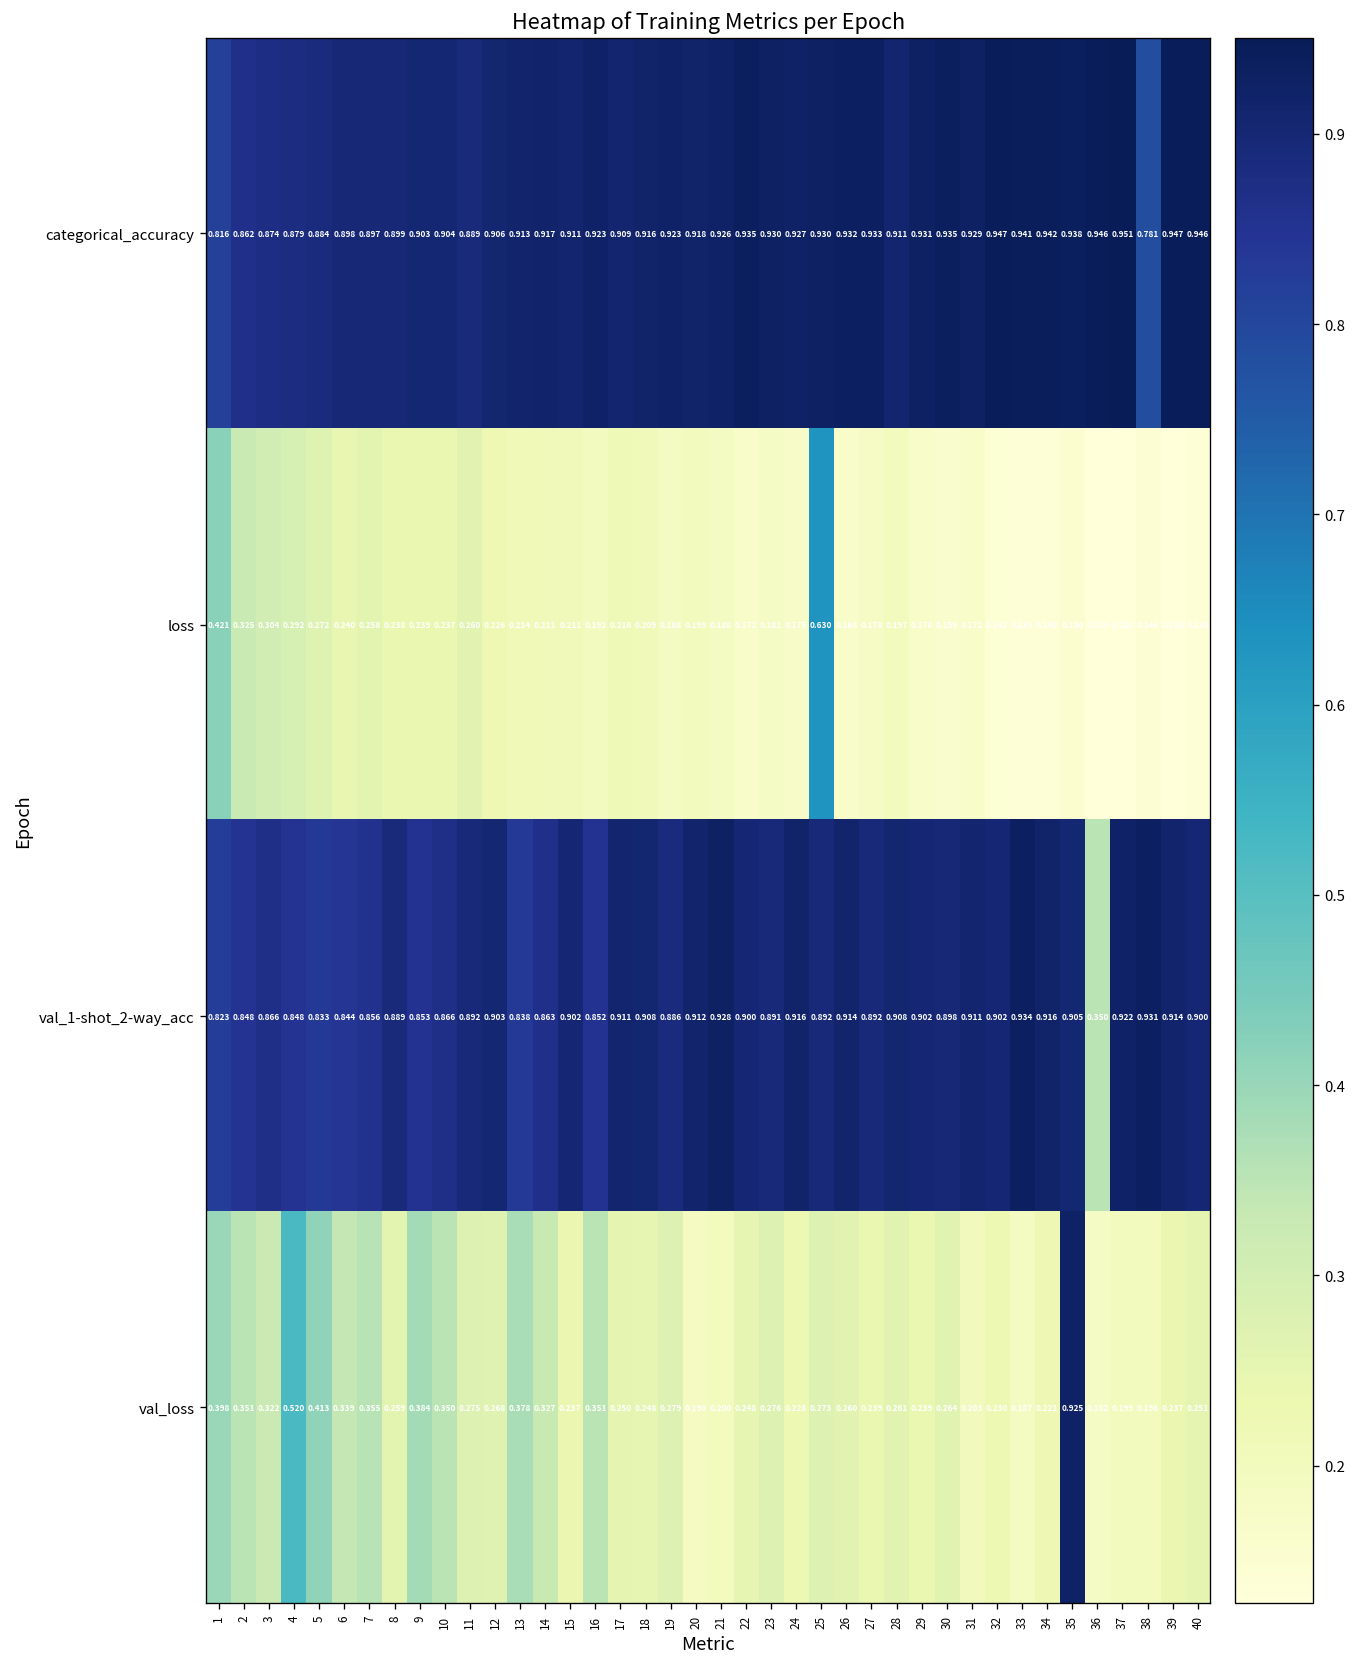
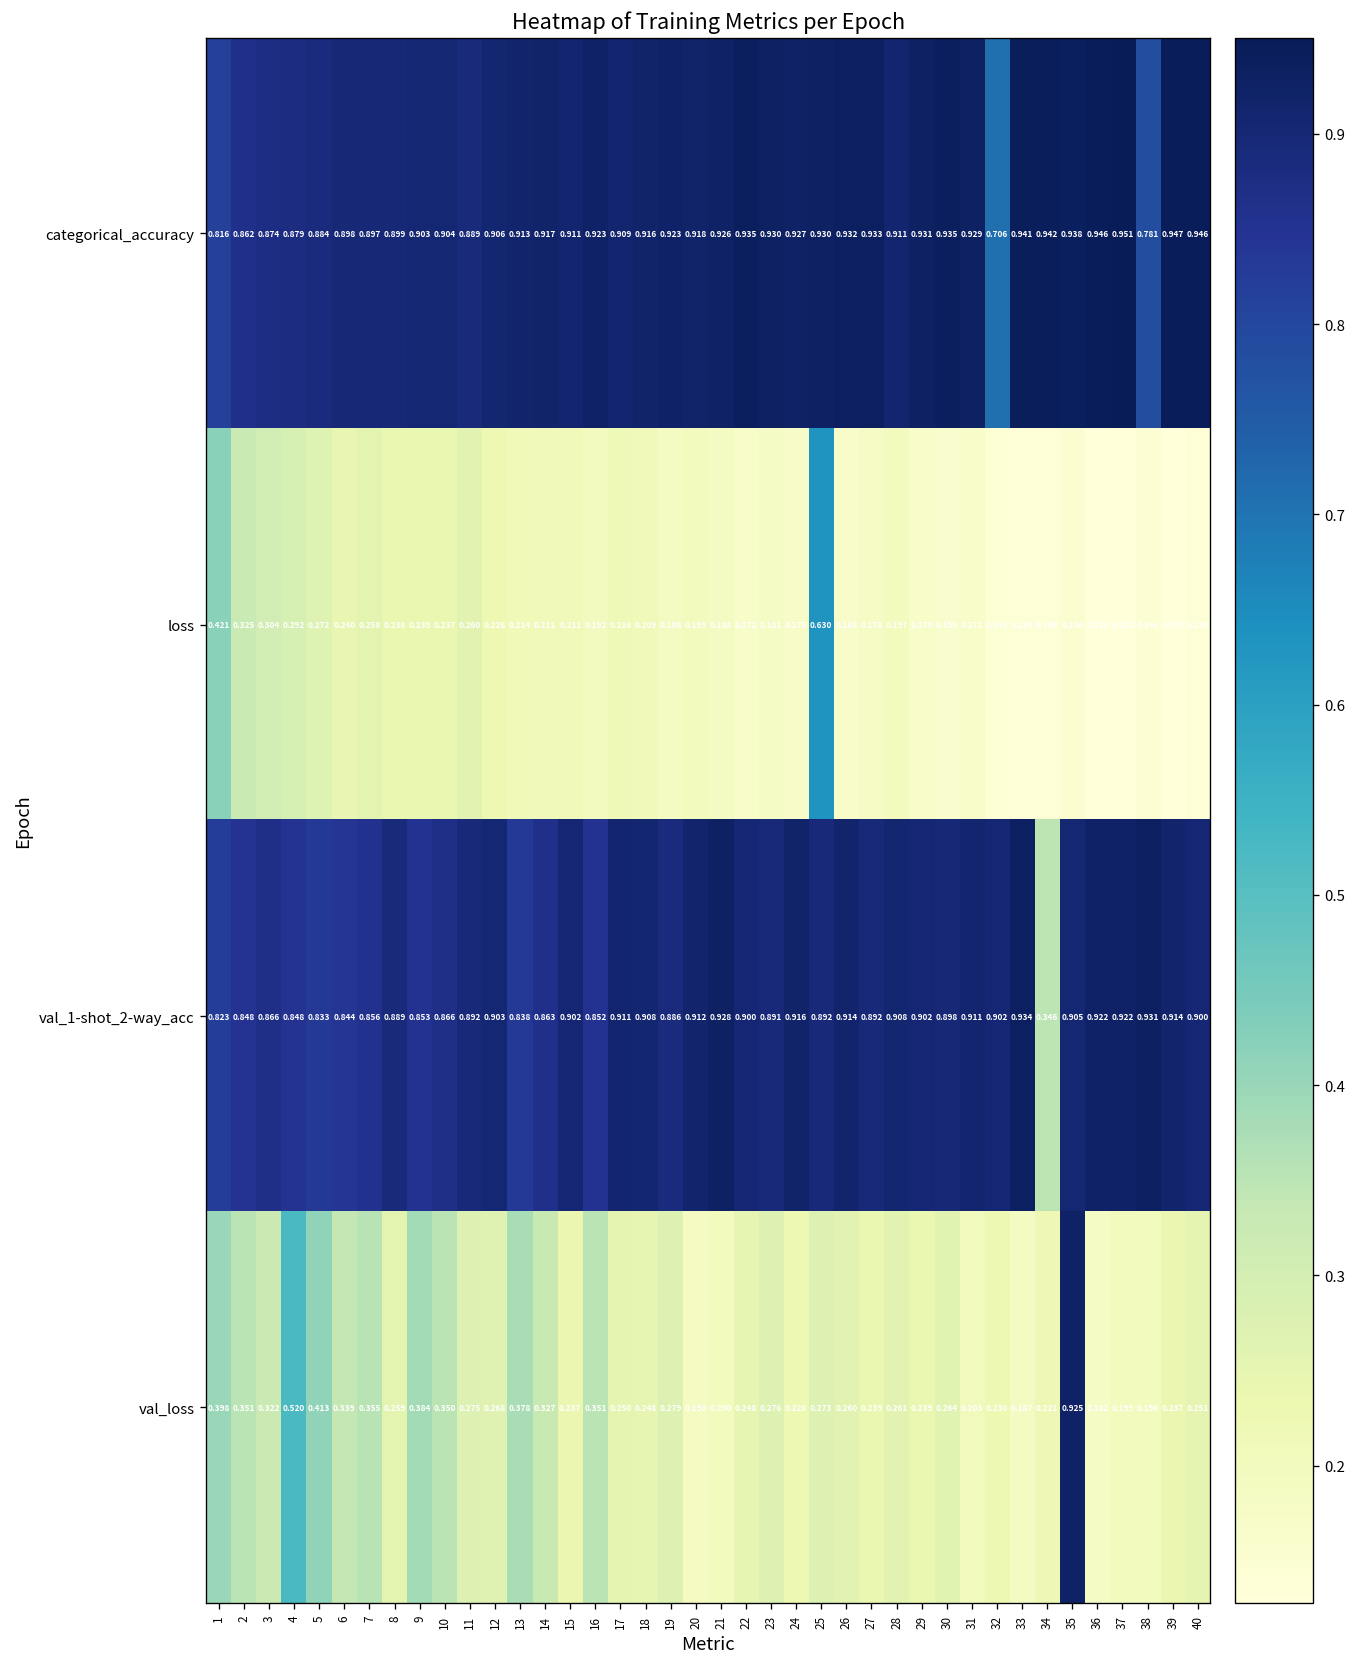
categorical_accuracy, 32: 0.947 -> 0.706
val_1-shot_2-way_acc, 34: 0.916 -> 0.346
val_1-shot_2-way_acc, 36: 0.350 -> 0.922
